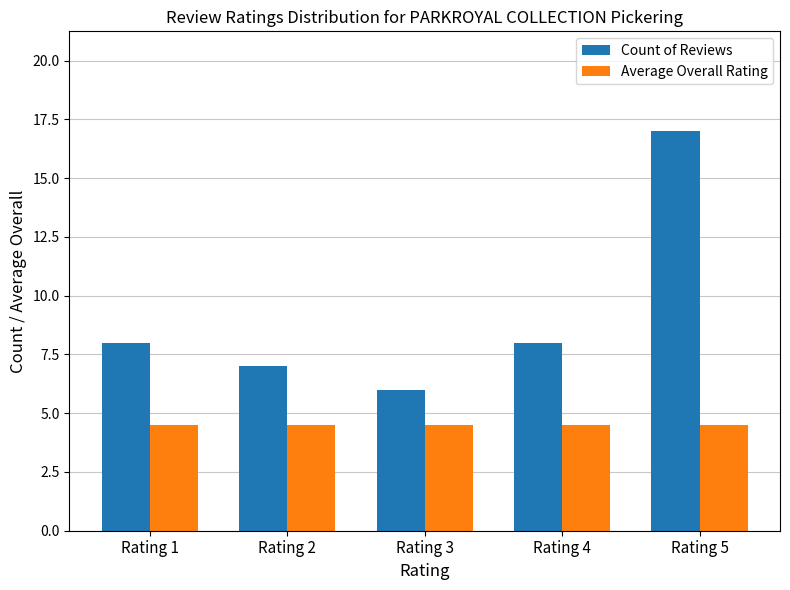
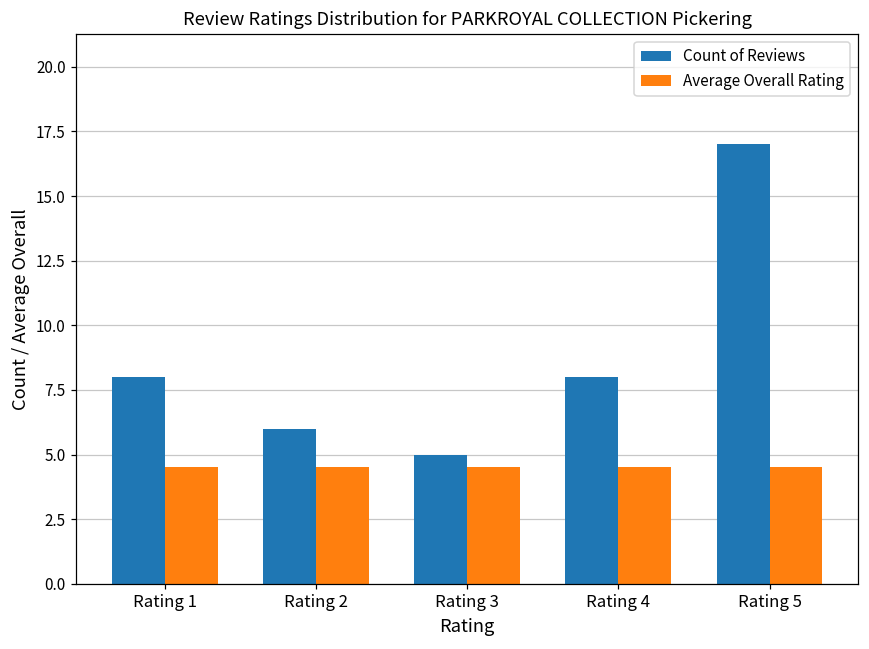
Count of Reviews, Rating 2: 7 -> 6
Count of Reviews, Rating 3: 6 -> 5
